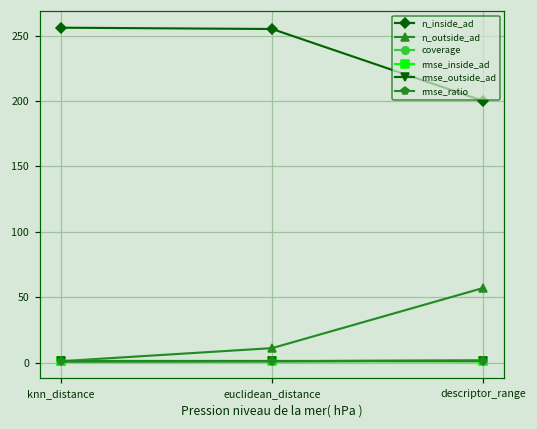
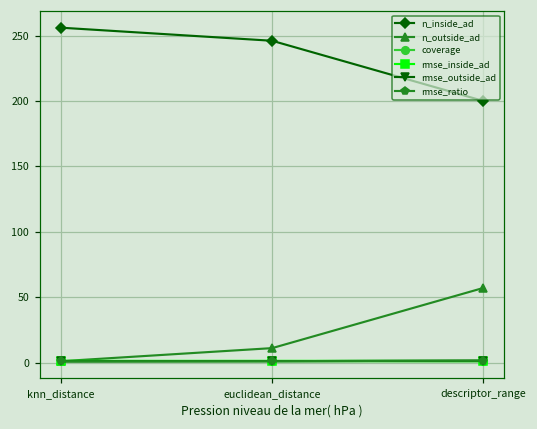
n_inside_ad, euclidean_distance: 255 -> 246
